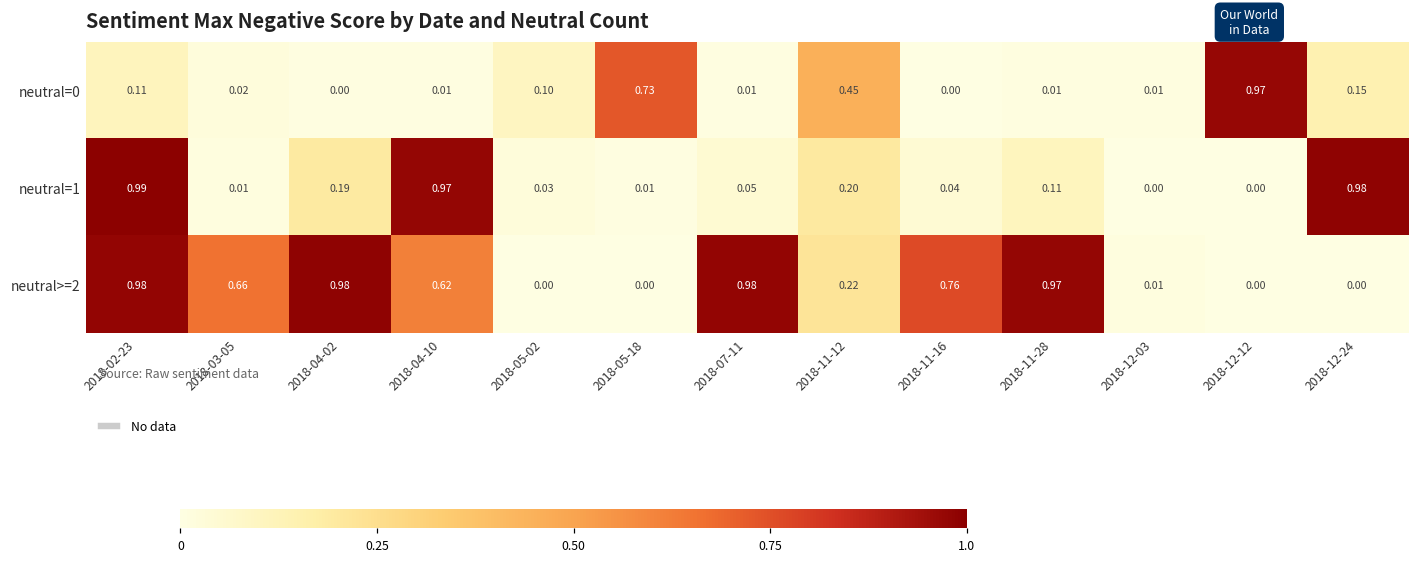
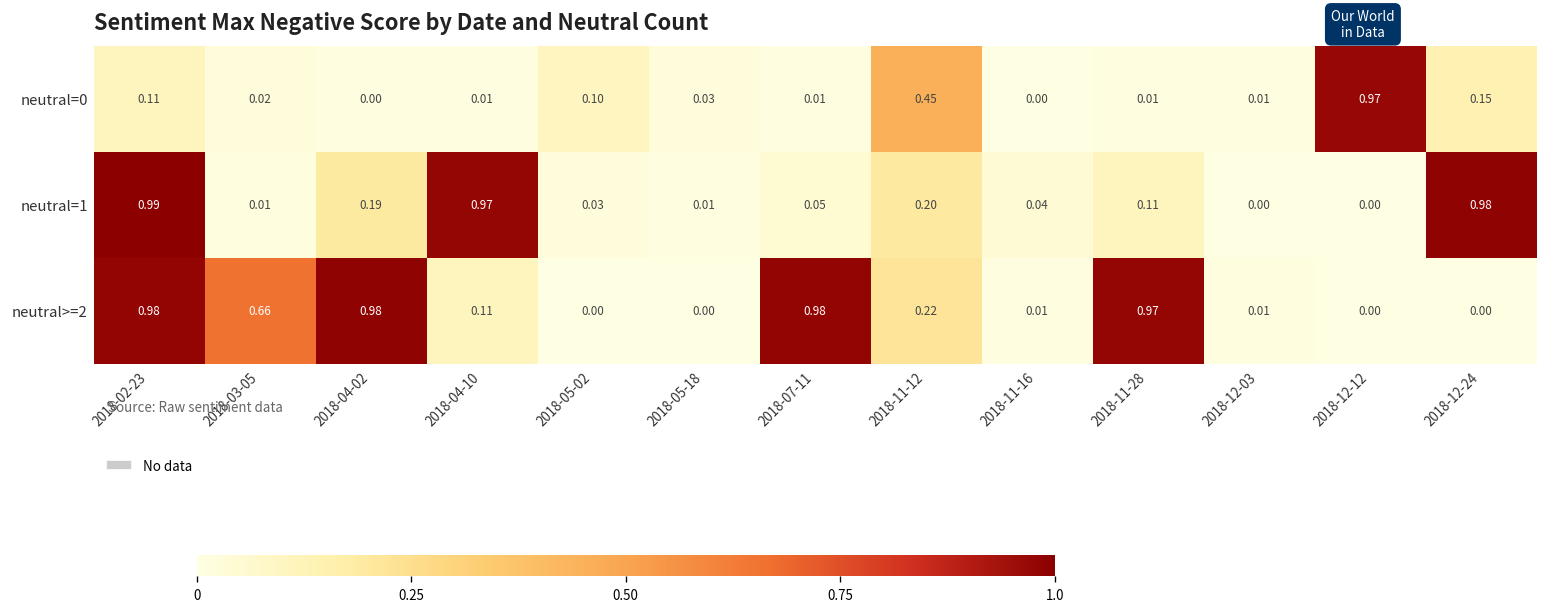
neutral=0, 2018-05-18: 0.73 -> 0.03
neutral>=2, 2018-04-10: 0.62 -> 0.11
neutral>=2, 2018-11-16: 0.76 -> 0.01
